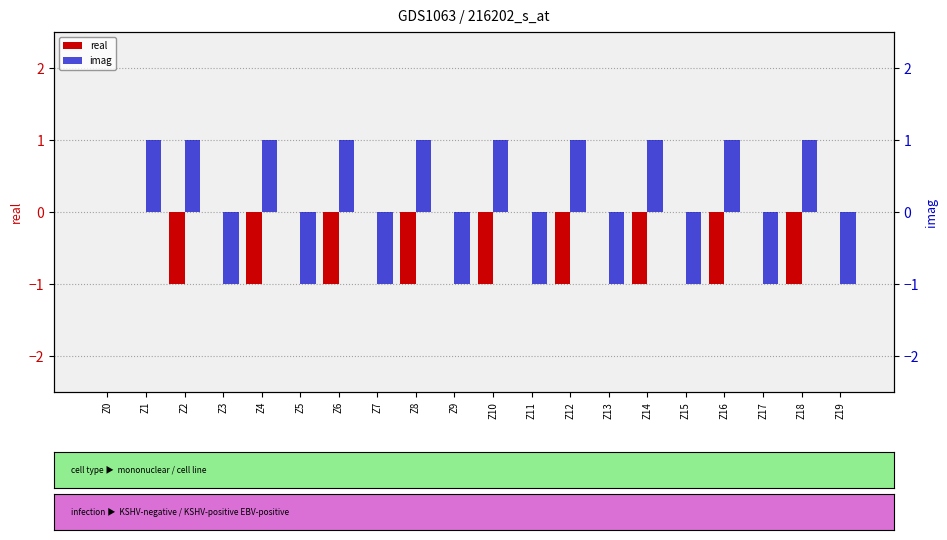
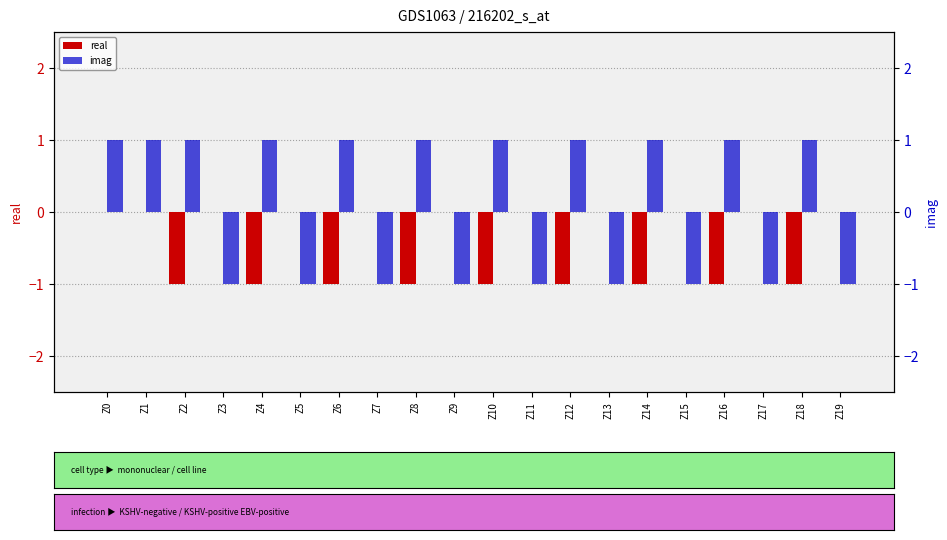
imag, Z0: 0 -> 1
